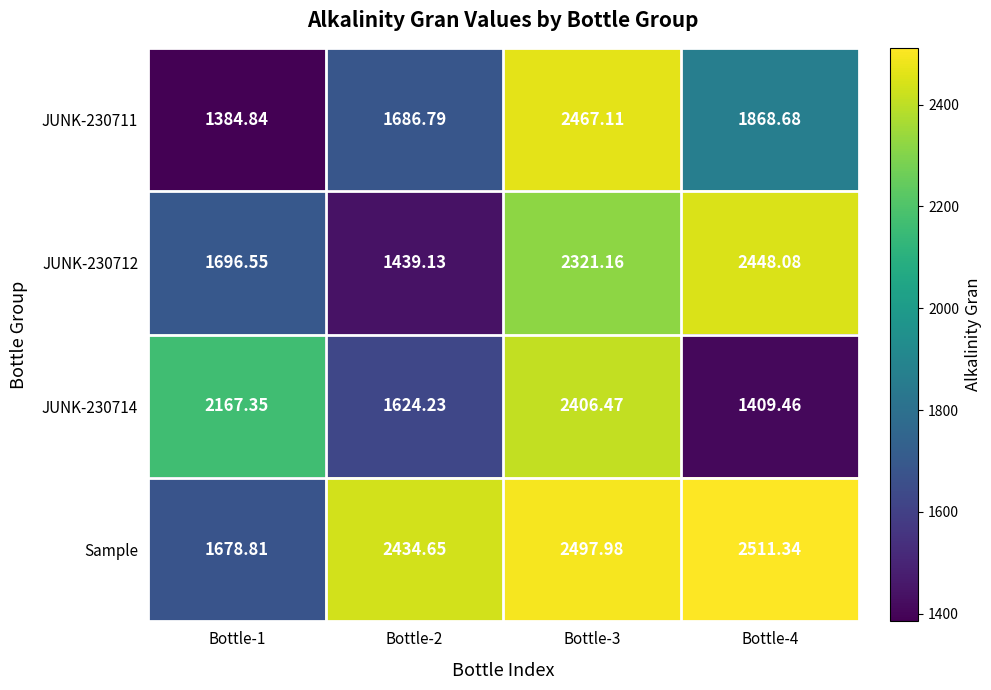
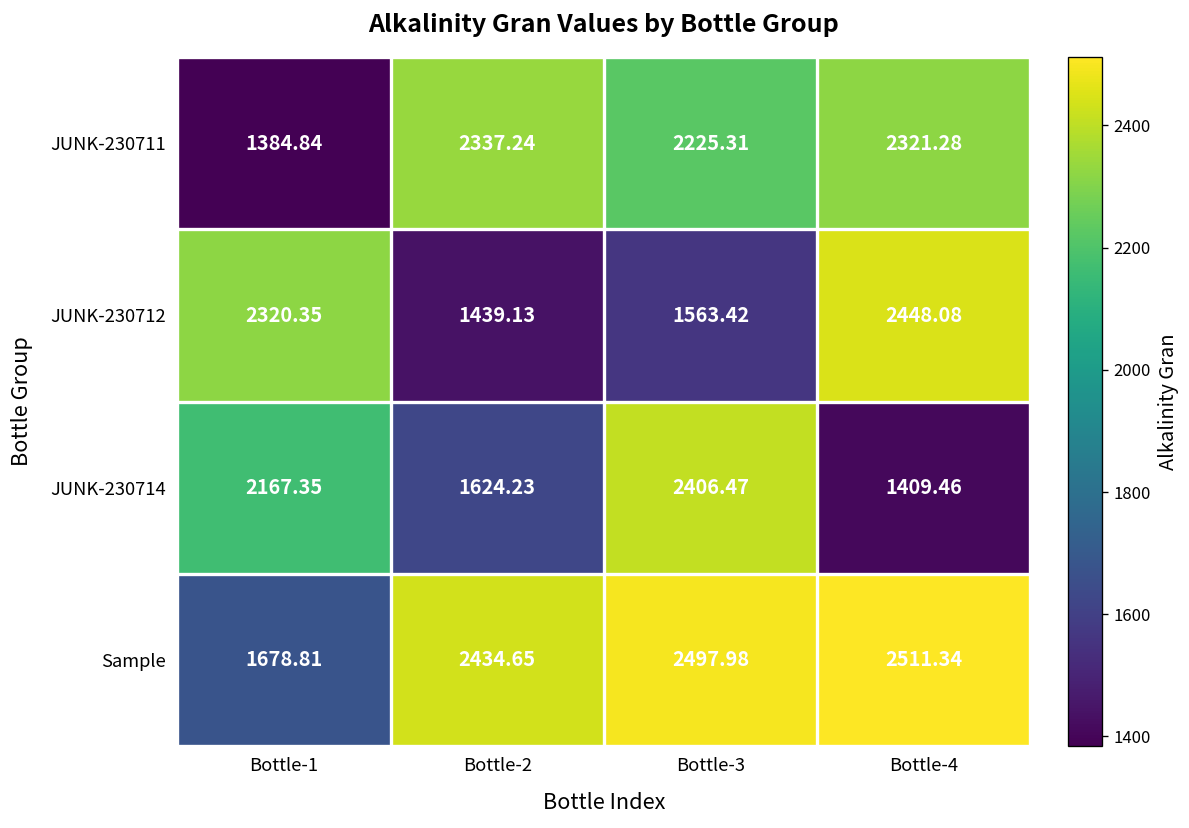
JUNK-230711, Bottle-2: 1686.79 -> 2337.24
JUNK-230711, Bottle-3: 2467.11 -> 2225.31
JUNK-230711, Bottle-4: 1868.68 -> 2321.28
JUNK-230712, Bottle-1: 1696.55 -> 2320.35
JUNK-230712, Bottle-3: 2321.16 -> 1563.42
